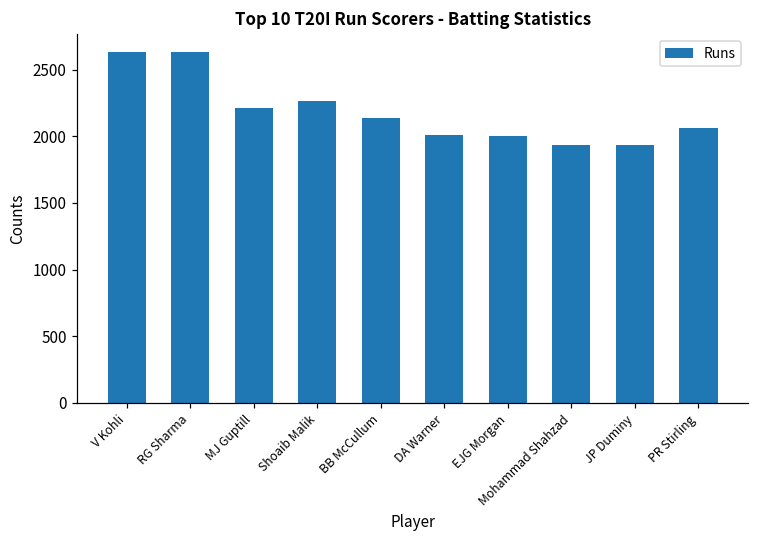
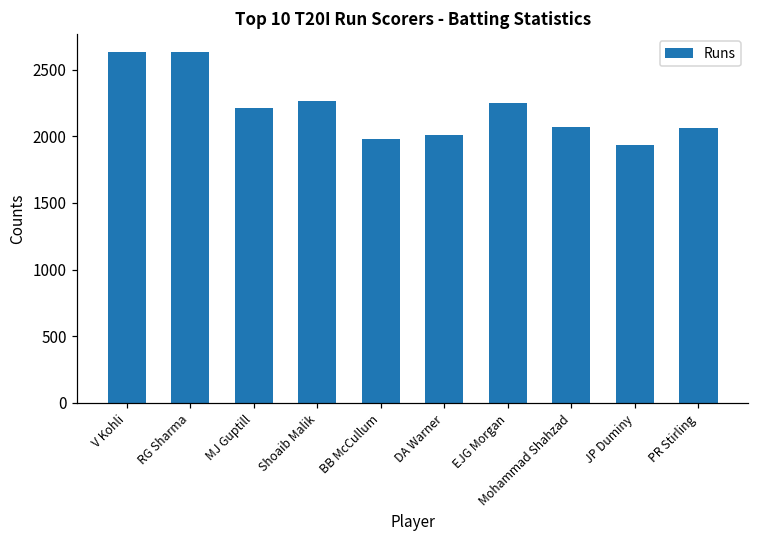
BB McCullum: 2140 -> 1980
EJG Morgan: 2000 -> 2250
Mohammad Shahzad: 1940 -> 2070
